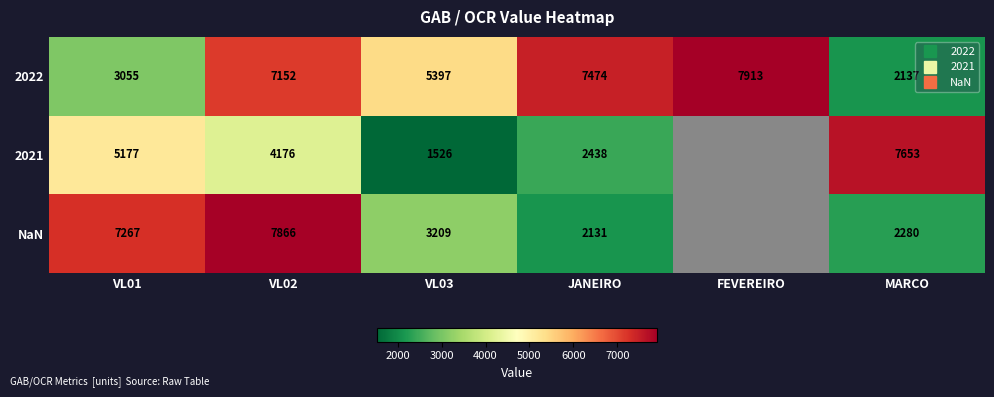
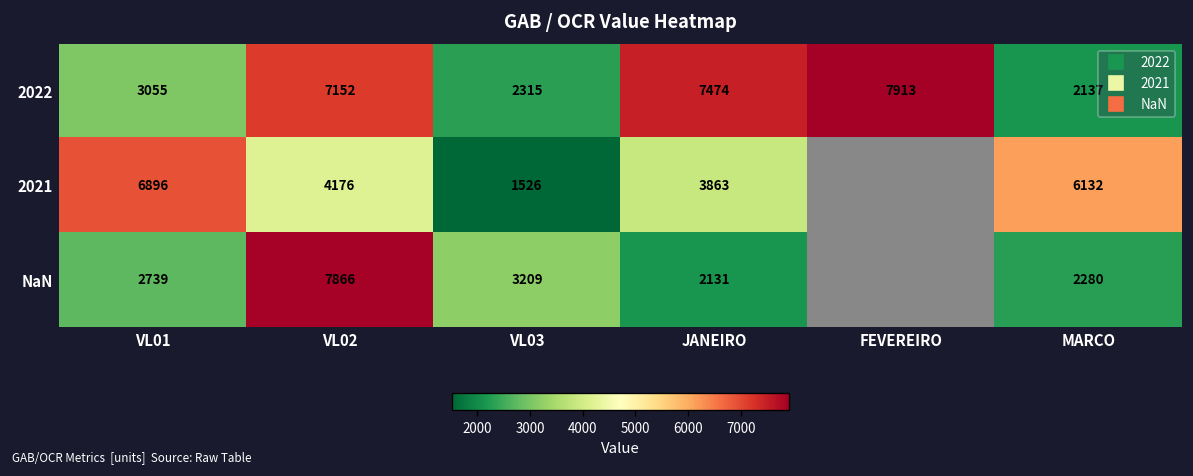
2022, VL03: 5397 -> 2315
2021, VL01: 5177 -> 6896
2021, JANEIRO: 2438 -> 3863
2021, MARCO: 7653 -> 6132
NaN, VL01: 7267 -> 2739
